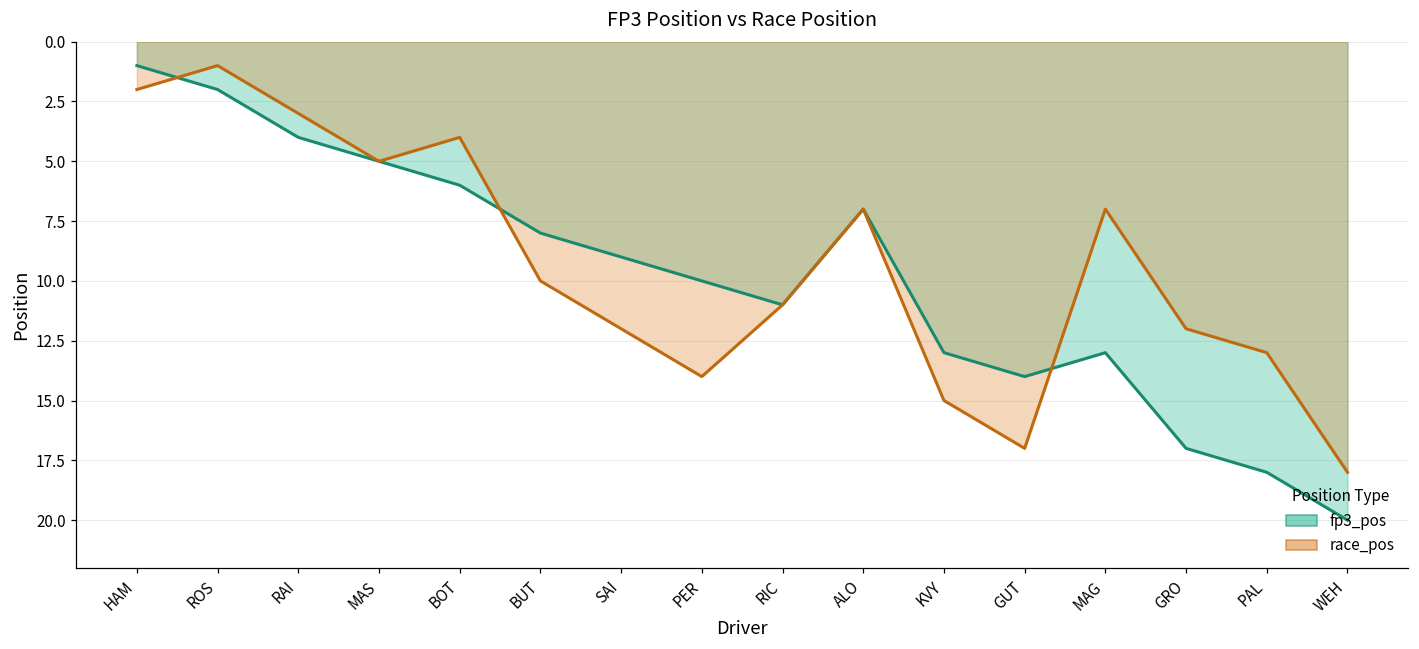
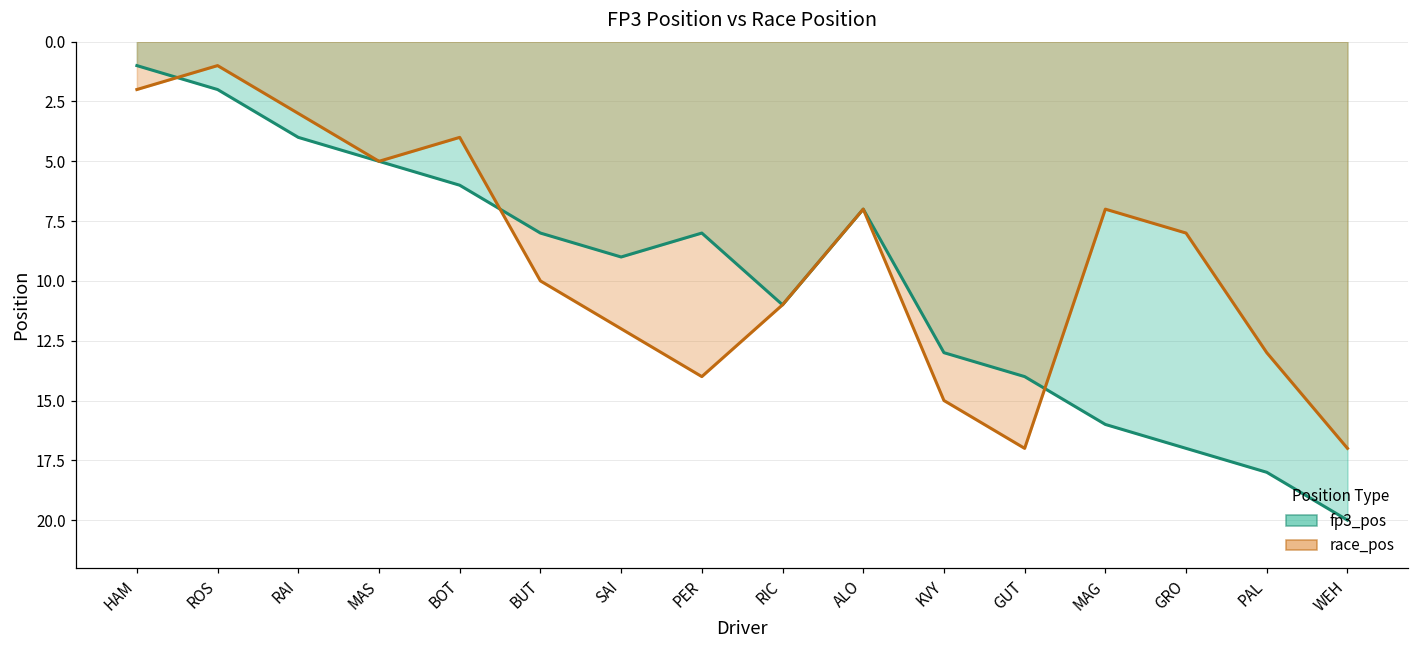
fp3_pos, PER: 10 -> 8
fp3_pos, MAG: 13 -> 16
race_pos, GRO: 12 -> 8
race_pos, WEH: 18 -> 17
